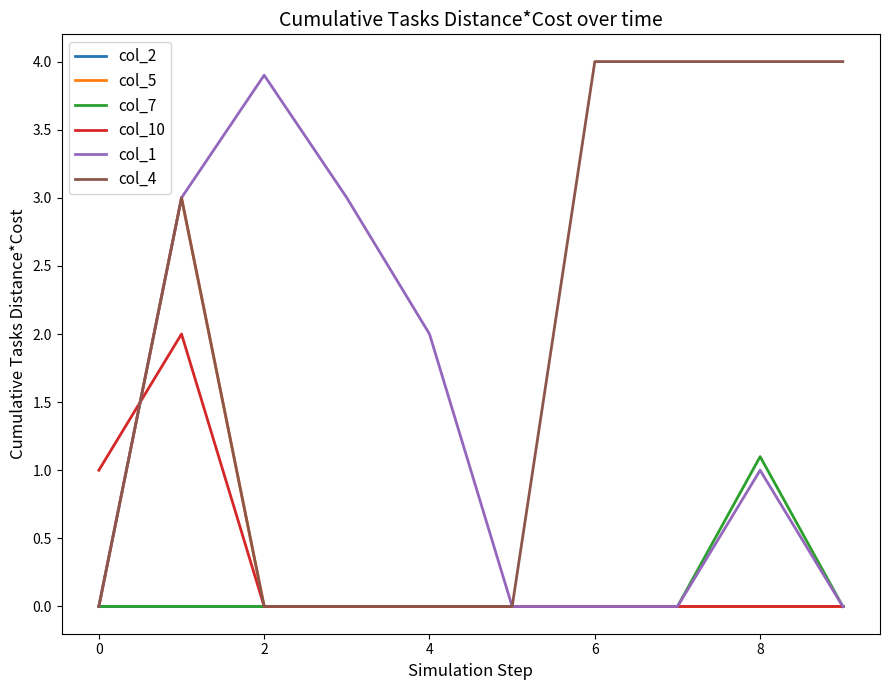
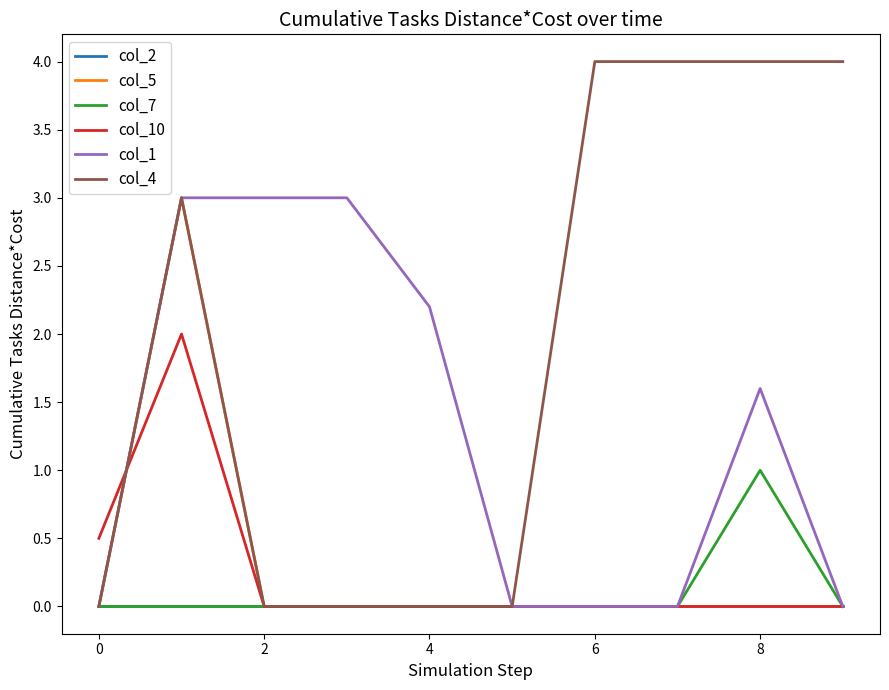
col_10, 0: 1.0 -> 0.5
col_1, 2: 3.9 -> 3.0
col_1, 4: 2.0 -> 2.2
col_7, 8: 1.1 -> 1.0
col_1, 8: 1.0 -> 1.6
